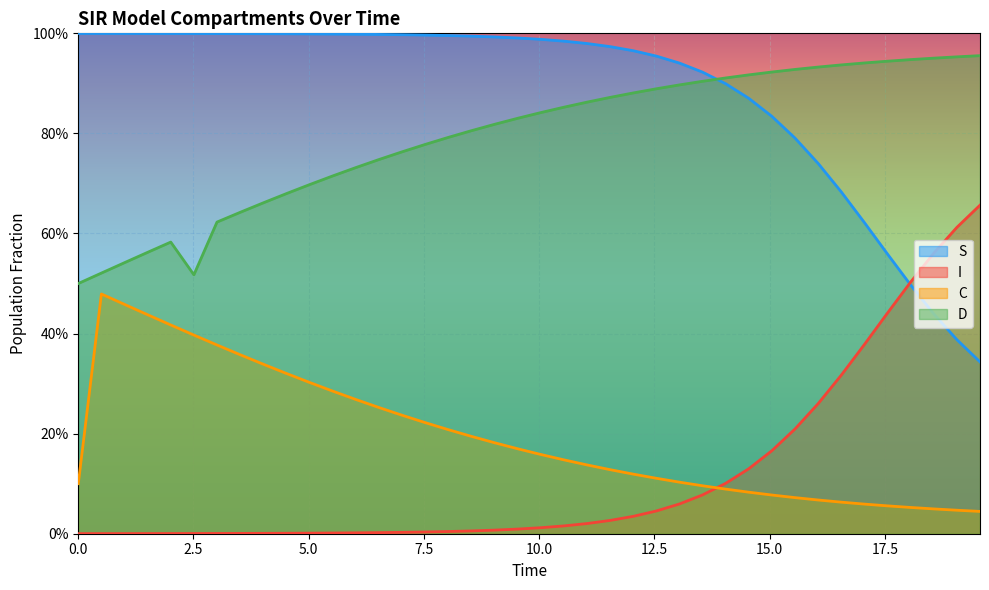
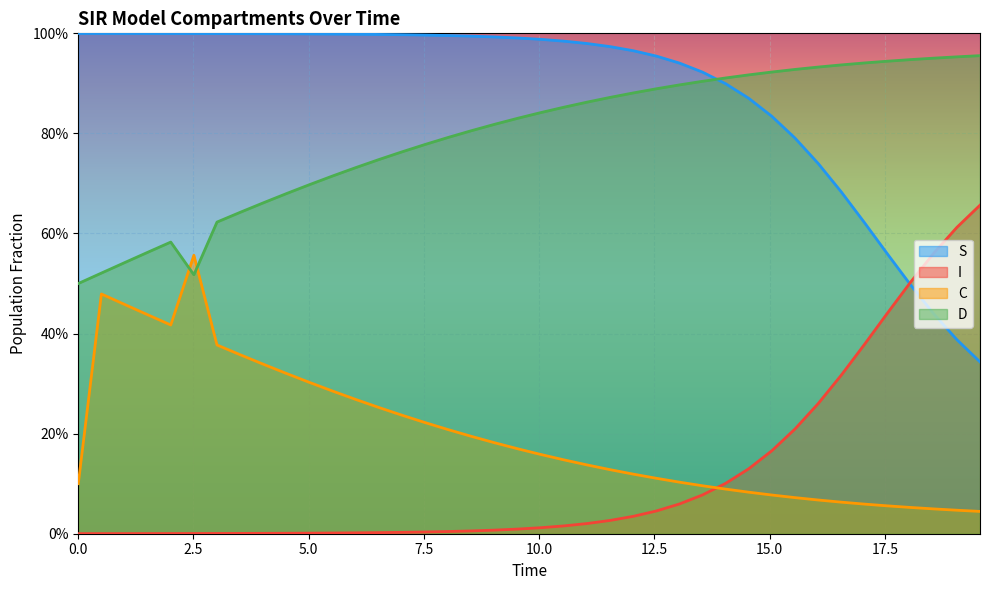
C, 2.5: 40% -> 56%
